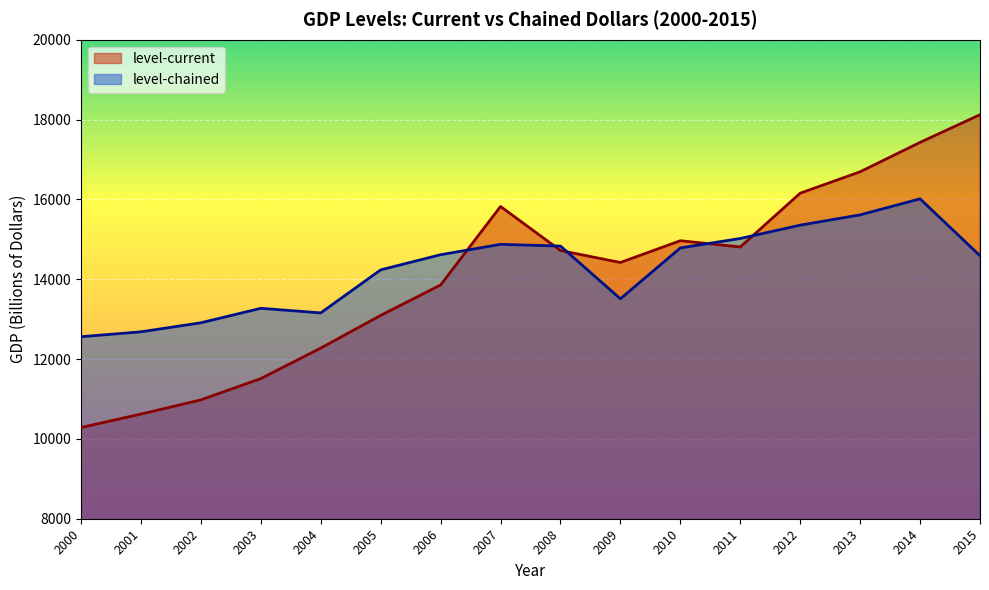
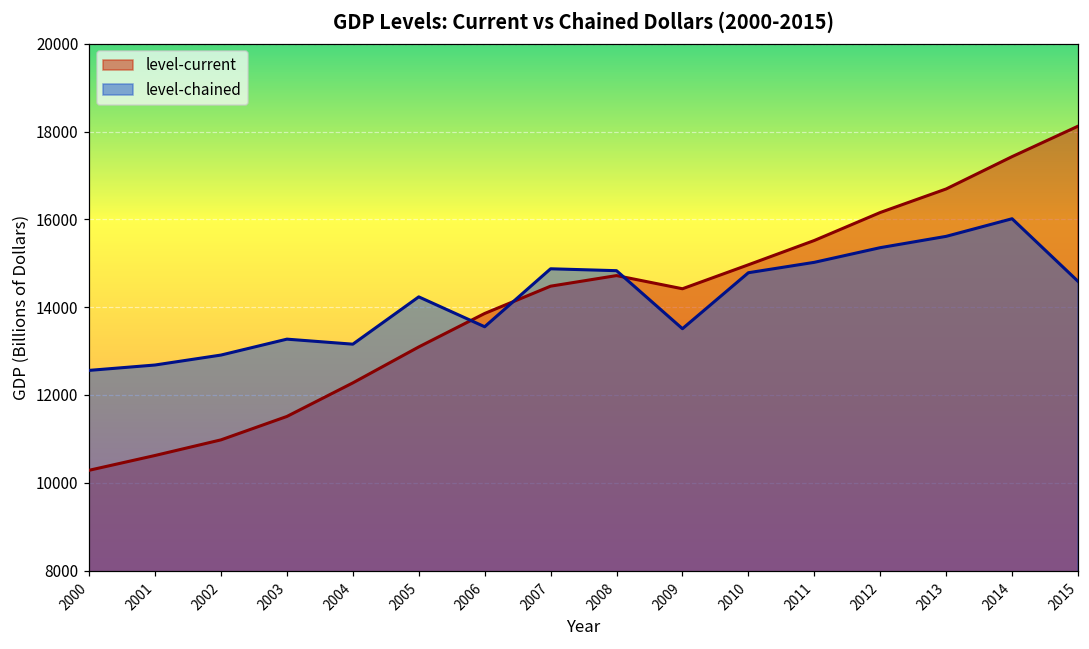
level-chained, 2006: 14600 -> 13600
level-current, 2007: 15800 -> 14500
level-current, 2011: 14800 -> 15500
